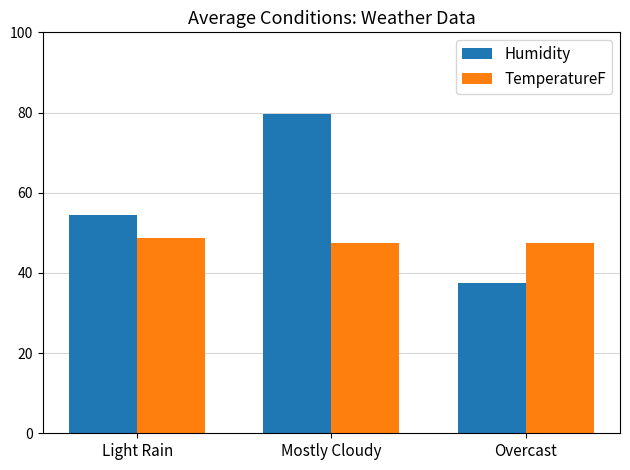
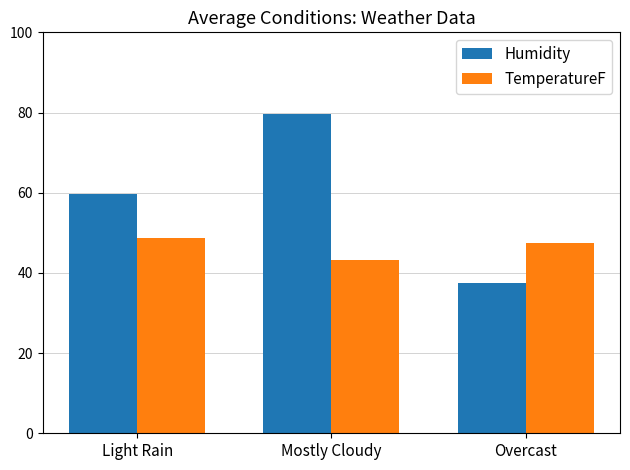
Humidity, Light Rain: 54 -> 60
TemperatureF, Mostly Cloudy: 48 -> 43
